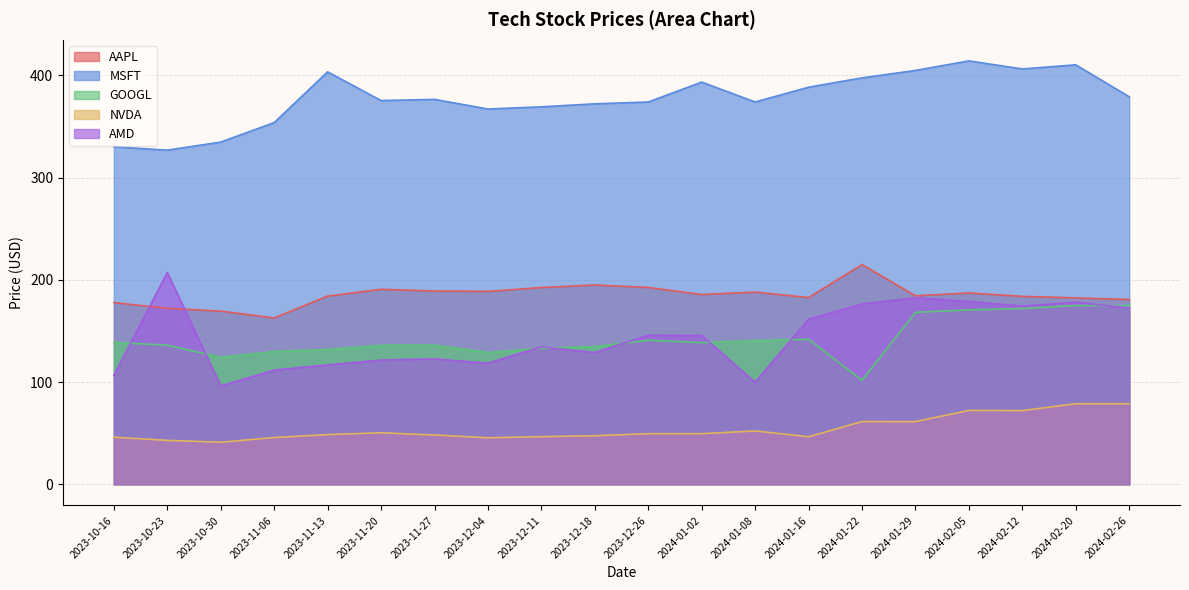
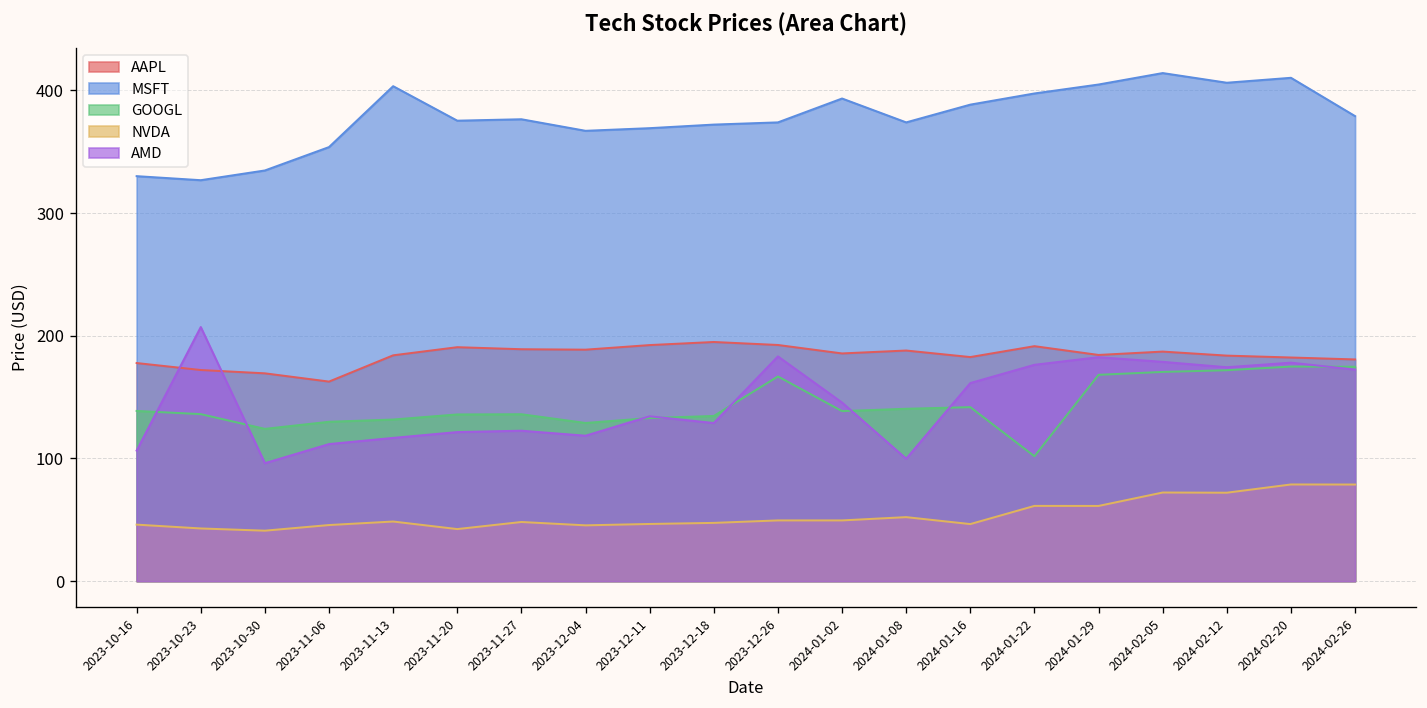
NVDA, 2023-11-20: 50 -> 42
GOOGL, 2023-12-26: 141 -> 167
AMD, 2023-12-26: 146 -> 183
AAPL, 2024-01-22: 215 -> 192
